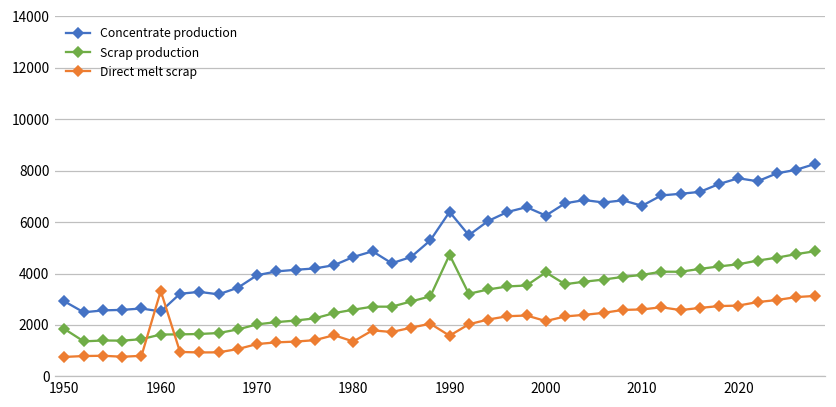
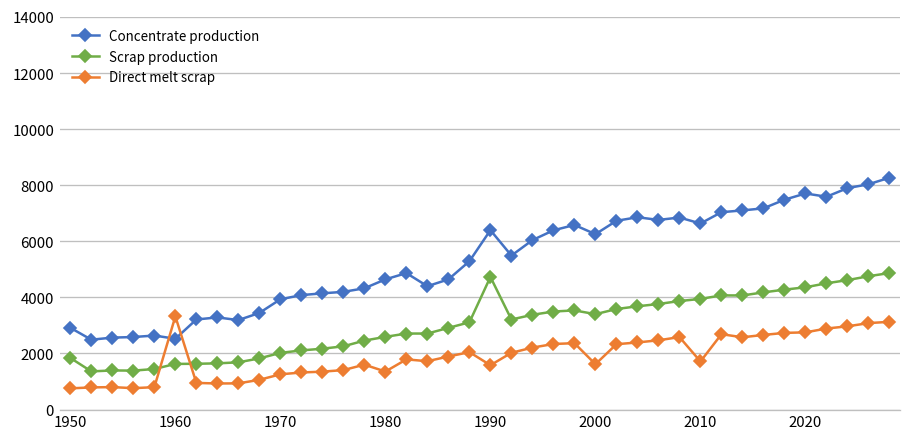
Scrap production, 2000: 4000 -> 3400
Direct melt scrap, 2000: 2200 -> 1600
Direct melt scrap, 2010: 2600 -> 1700
